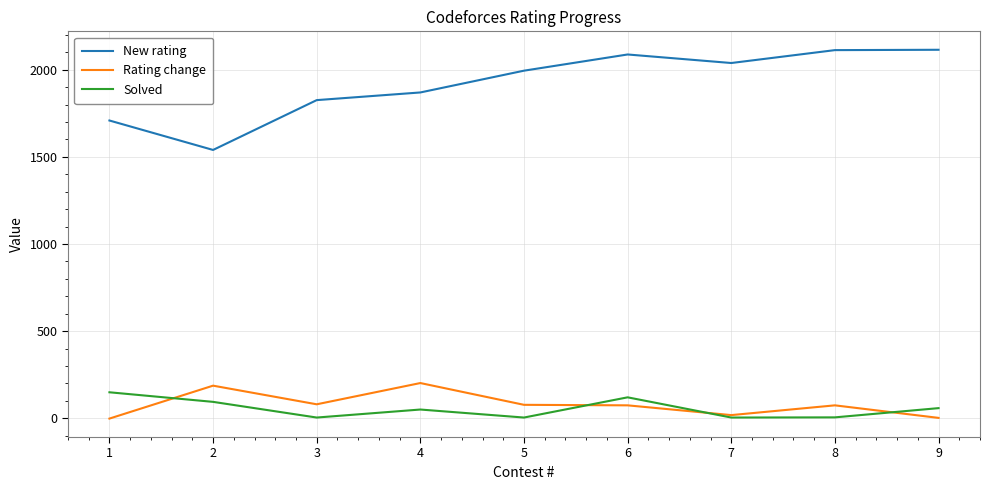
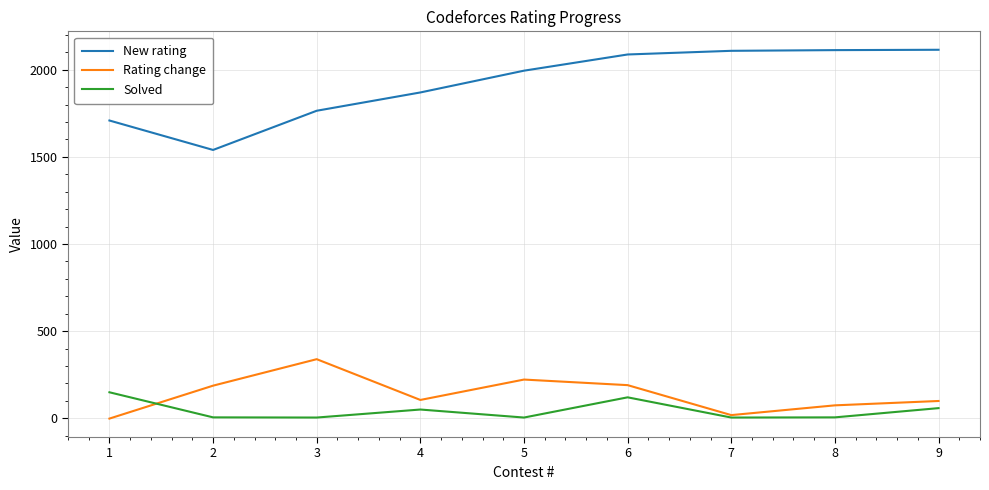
Solved, 2: 90 -> 10
New rating, 3: 1830 -> 1770
Rating change, 3: 80 -> 340
Rating change, 4: 200 -> 110
Rating change, 5: 80 -> 220
Rating change, 6: 70 -> 190
New rating, 7: 2040 -> 2110
Rating change, 9: 0 -> 100
